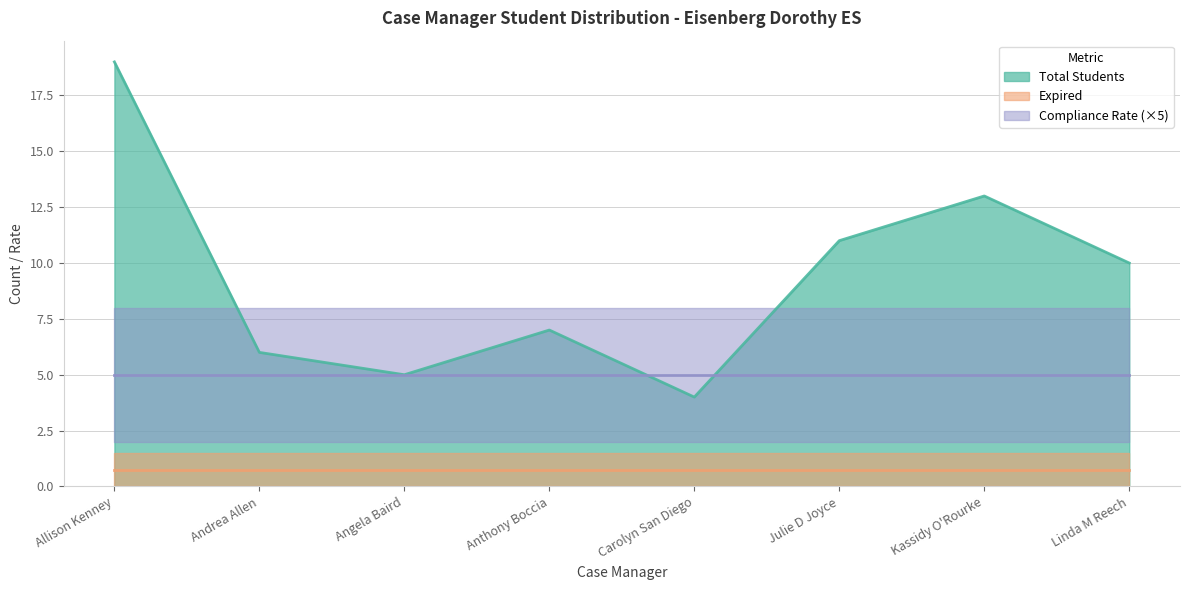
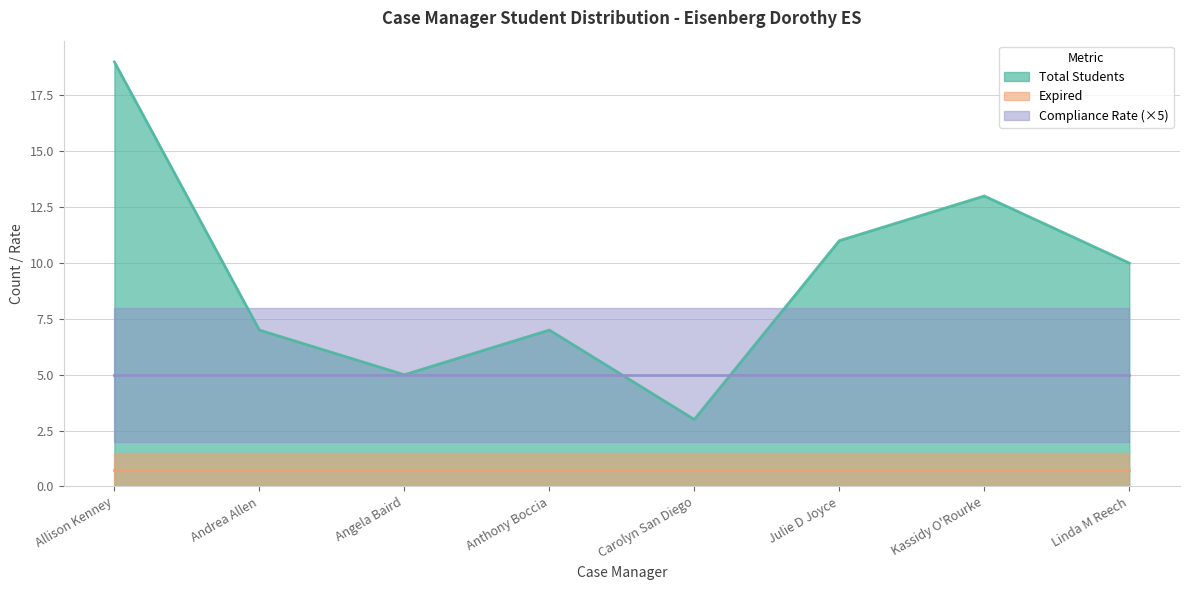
Total Students, Andrea Allen: 6 -> 7
Total Students, Carolyn San Diego: 4 -> 3
